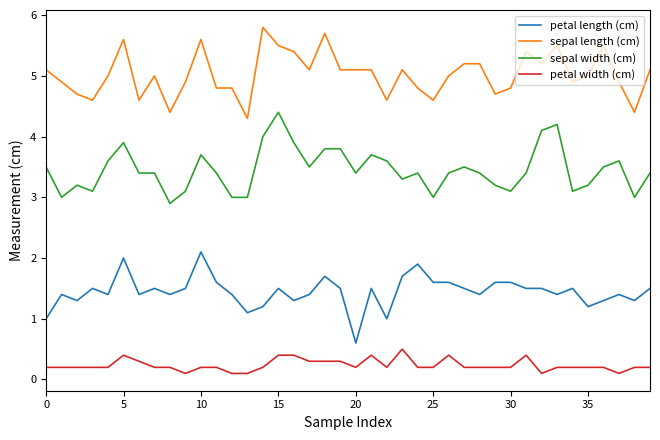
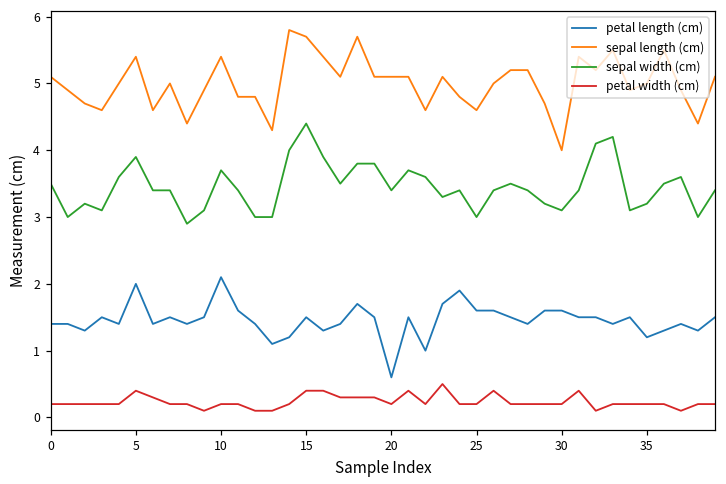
petal length (cm), 0: 1.0 -> 1.4
sepal length (cm), 5: 5.6 -> 5.4
sepal length (cm), 10: 5.6 -> 5.4
sepal length (cm), 15: 5.5 -> 5.7
sepal length (cm), 30: 4.8 -> 4.0
